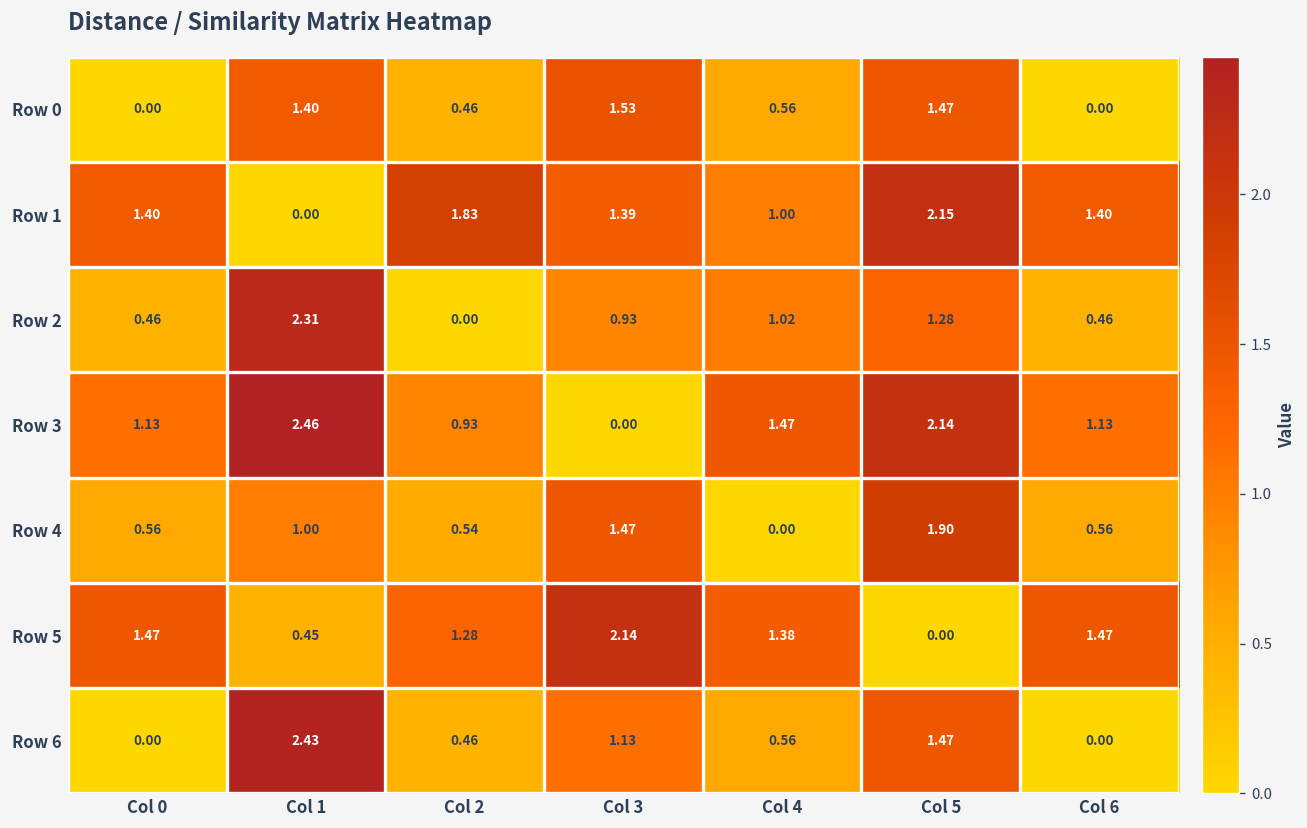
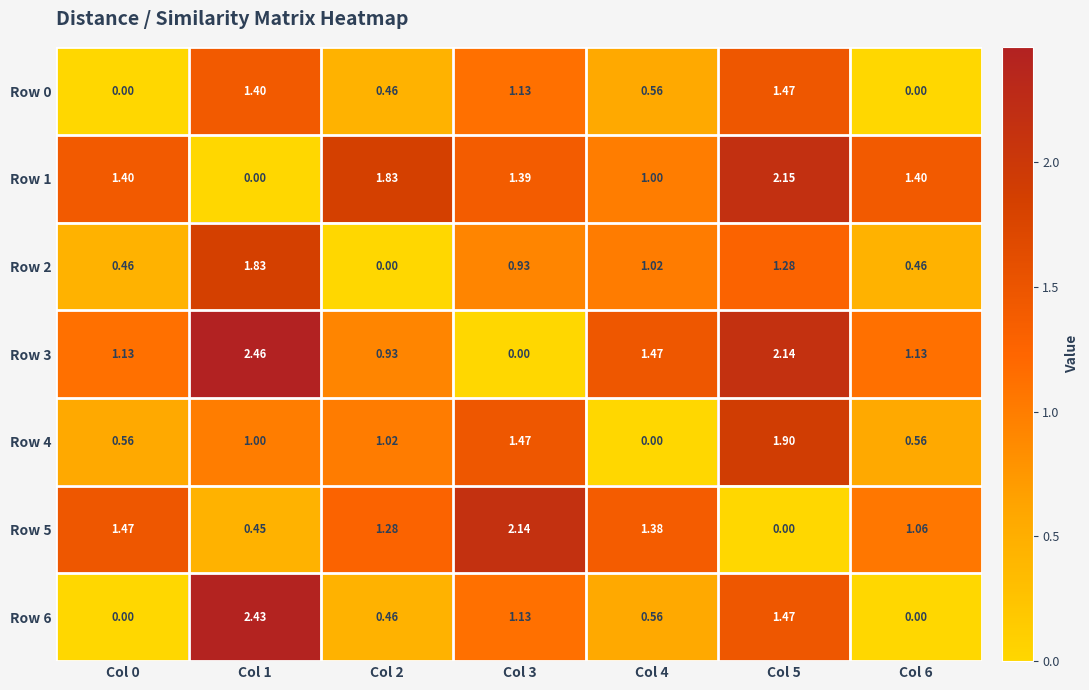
Row 0, Col 3: 1.53 -> 1.13
Row 2, Col 1: 2.31 -> 1.83
Row 4, Col 2: 0.54 -> 1.02
Row 5, Col 6: 1.47 -> 1.06
